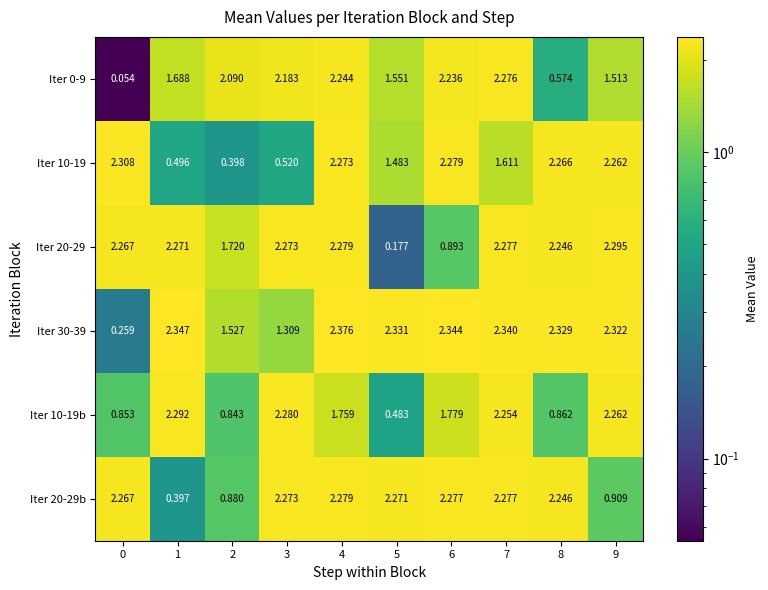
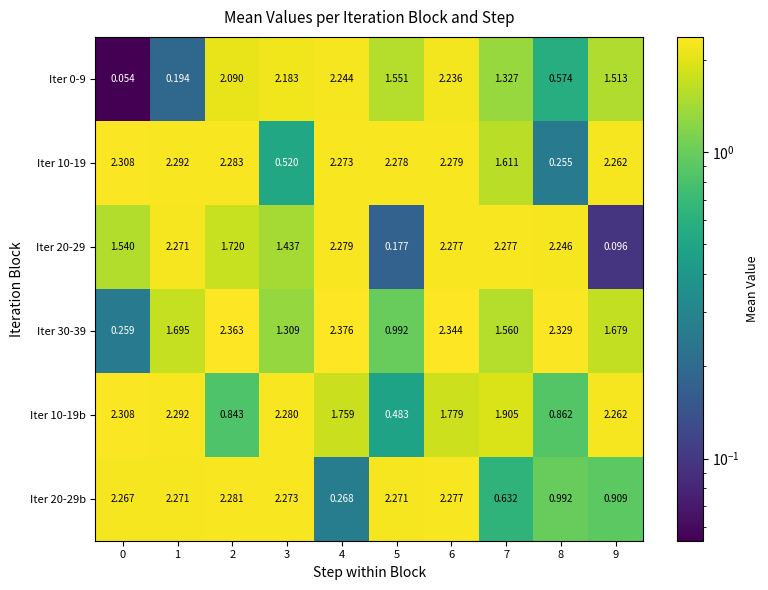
Iter 0-9, 1: 1.688 -> 0.194
Iter 0-9, 7: 2.276 -> 1.327
Iter 10-19, 1: 0.496 -> 2.292
Iter 10-19, 2: 0.398 -> 2.283
Iter 10-19, 5: 1.483 -> 2.278
Iter 10-19, 8: 2.266 -> 0.255
Iter 20-29, 0: 2.267 -> 1.540
Iter 20-29, 3: 2.273 -> 1.437
Iter 20-29, 6: 0.893 -> 2.277
Iter 20-29, 9: 2.295 -> 0.096
Iter 30-39, 1: 2.347 -> 1.695
Iter 30-39, 2: 1.527 -> 2.363
Iter 30-39, 5: 2.331 -> 0.992
Iter 30-39, 7: 2.340 -> 1.560
Iter 30-39, 9: 2.322 -> 1.679
Iter 10-19b, 0: 0.853 -> 2.308
Iter 10-19b, 7: 2.254 -> 1.905
Iter 20-29b, 1: 0.397 -> 2.271
Iter 20-29b, 2: 0.880 -> 2.281
Iter 20-29b, 4: 2.279 -> 0.268
Iter 20-29b, 7: 2.277 -> 0.632
Iter 20-29b, 8: 2.246 -> 0.992
